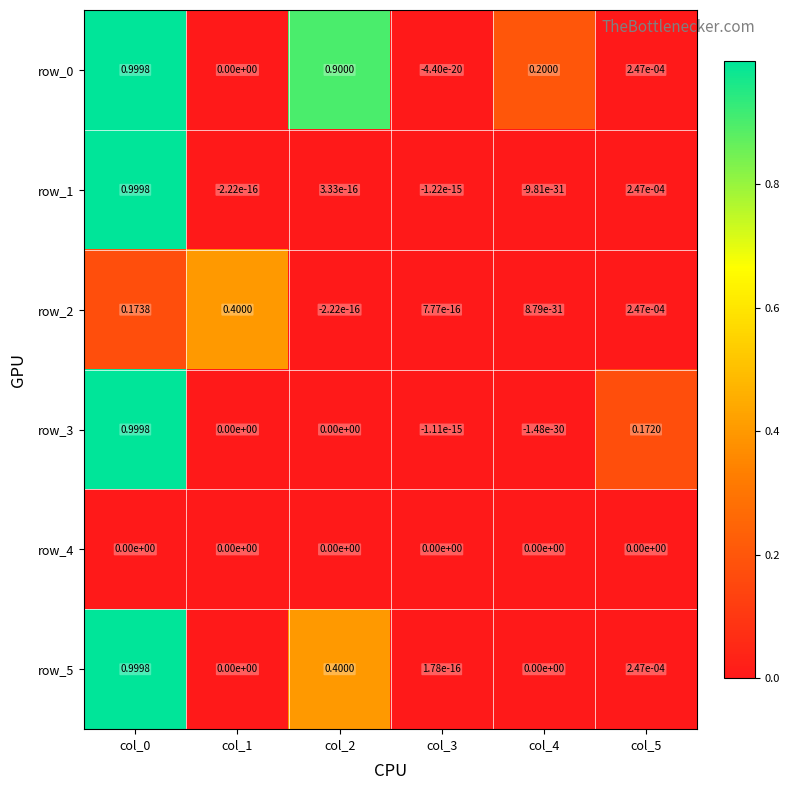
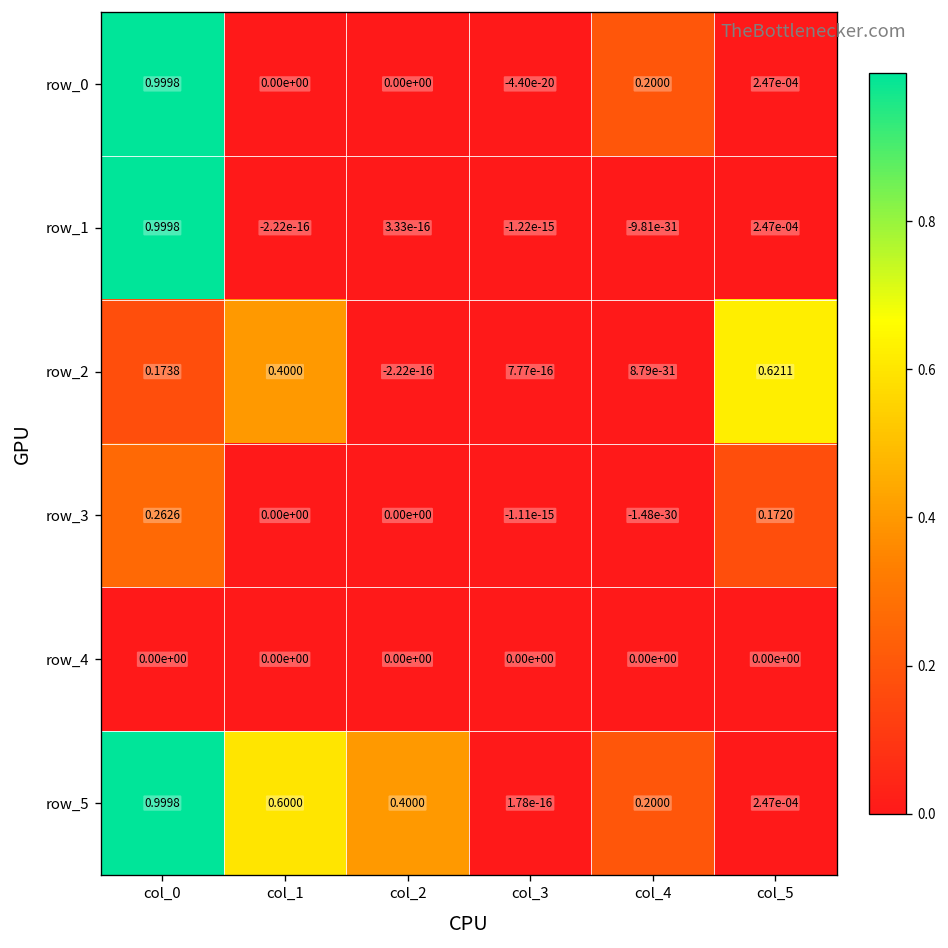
row_0, col_2: 0.9000 -> 0.00e+00
row_2, col_5: 2.47e-04 -> 0.6211
row_3, col_0: 0.9998 -> 0.2626
row_5, col_1: 0.00e+00 -> 0.6000
row_5, col_4: 0.00e+00 -> 0.2000
